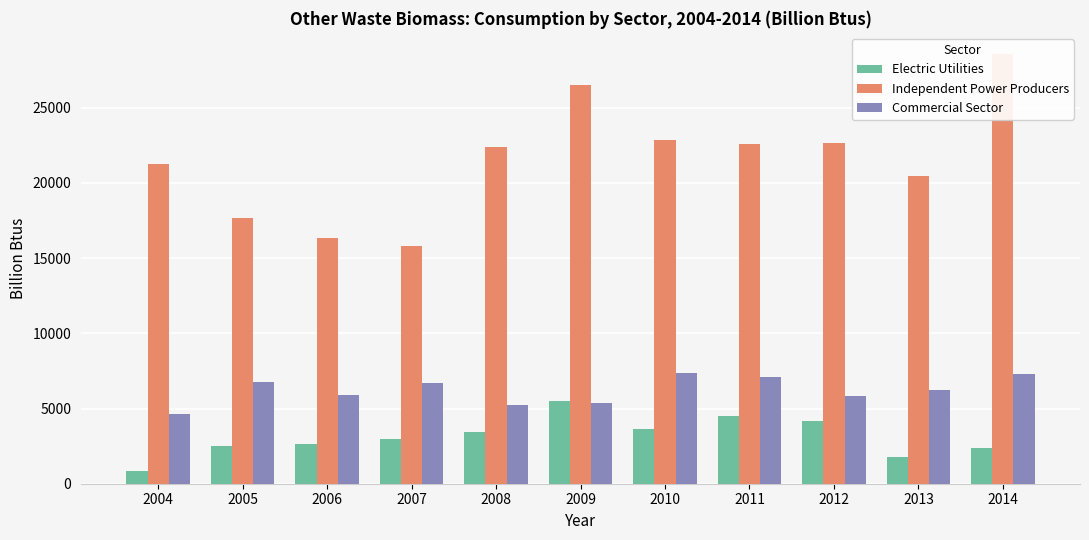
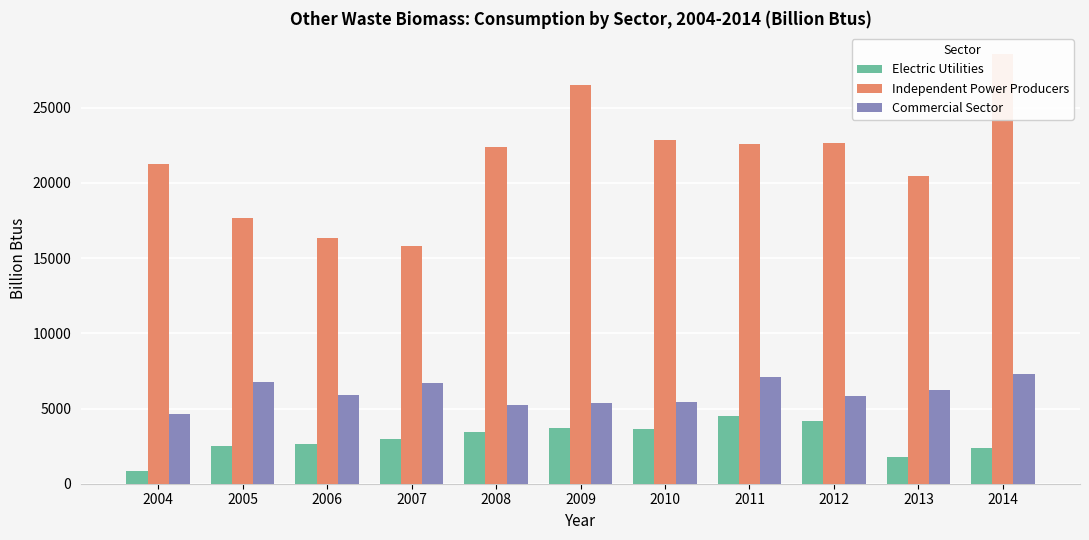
Electric Utilities, 2009: 5500 -> 3700
Commercial Sector, 2010: 7400 -> 5400
